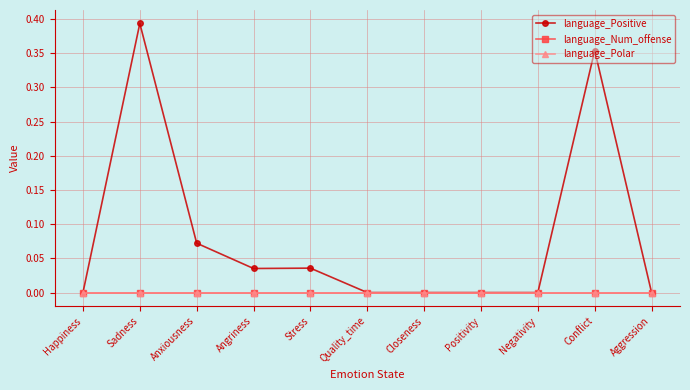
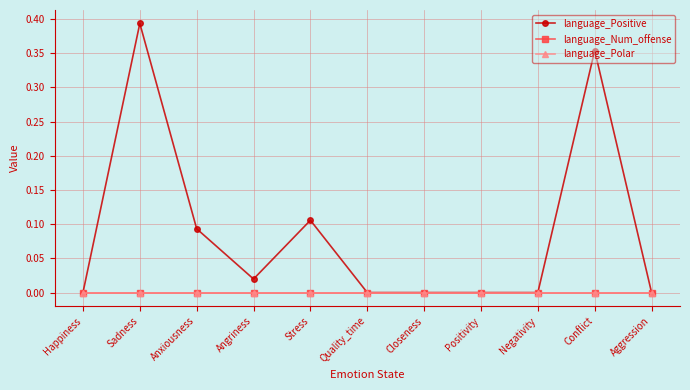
language_Positive, Anxiousness: 0.07 -> 0.09
language_Positive, Angriness: 0.04 -> 0.02
language_Positive, Stress: 0.04 -> 0.11
